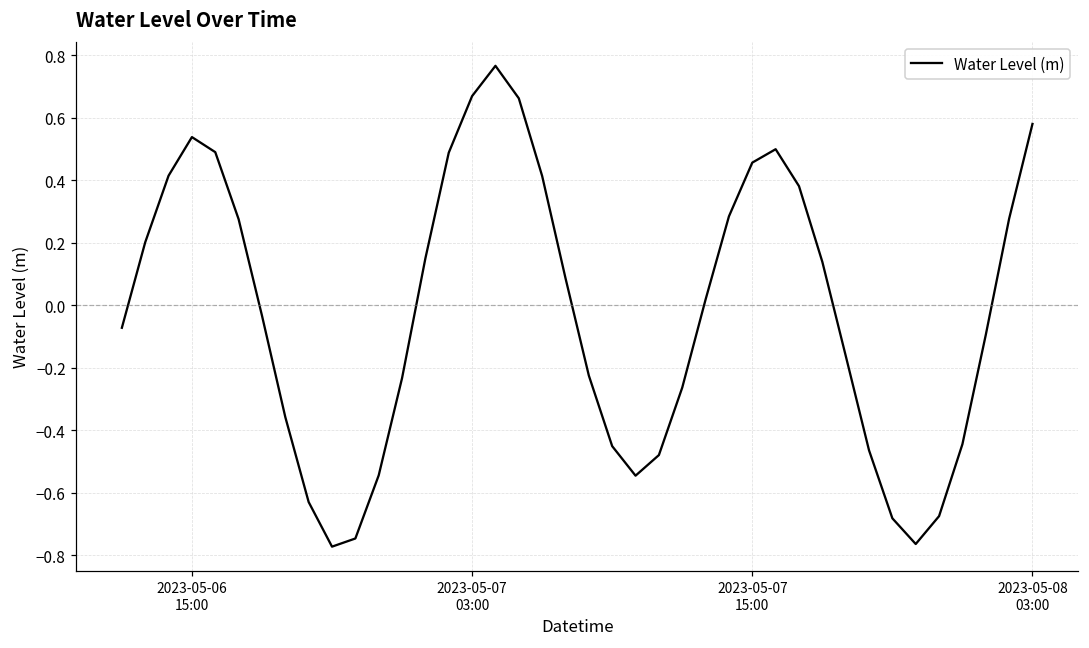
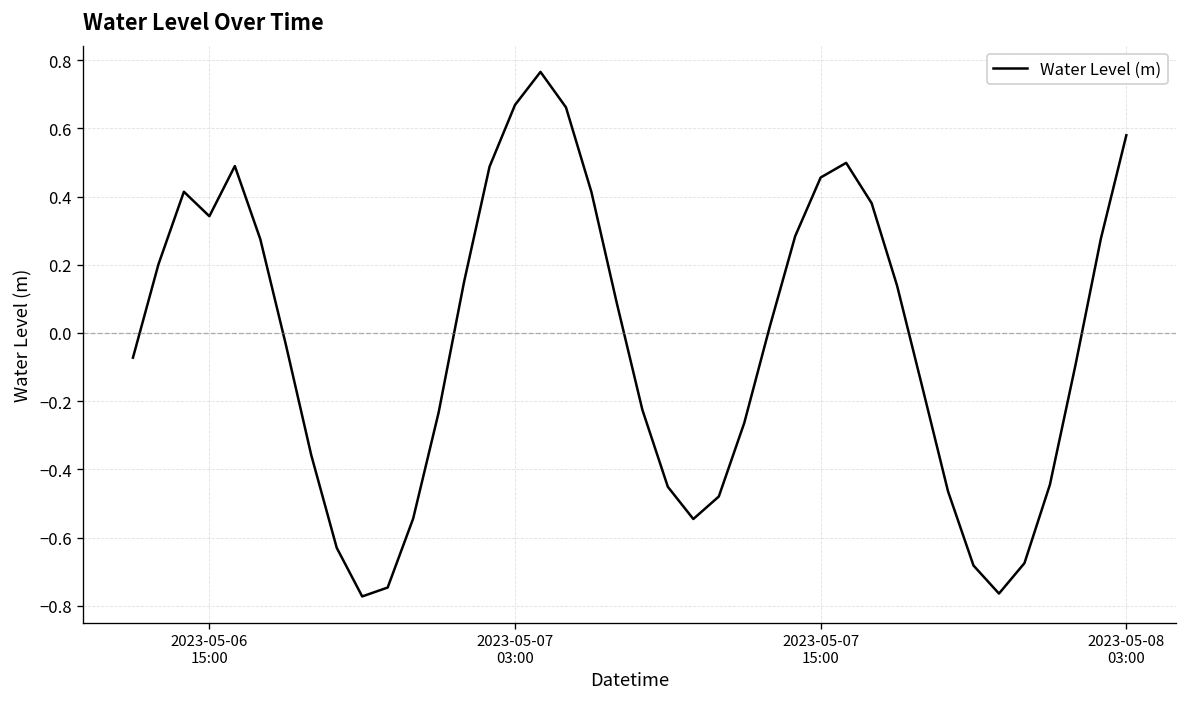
2023-05-06 15:00: 0.54 -> 0.34
